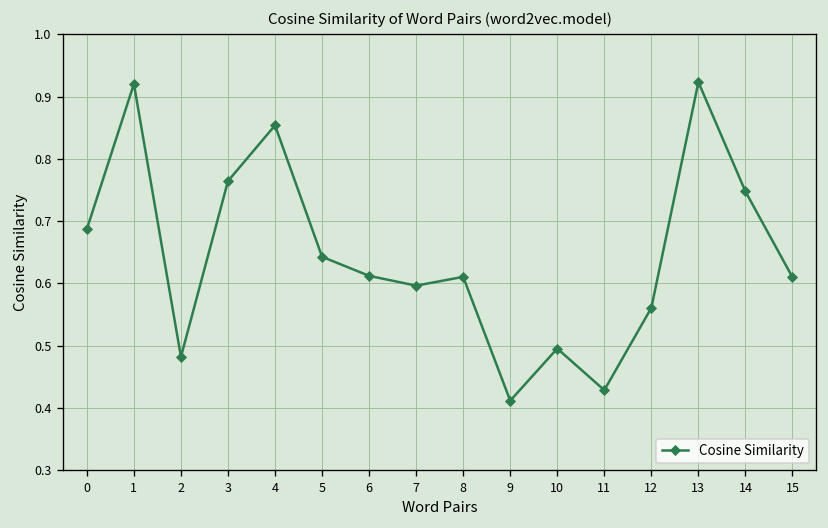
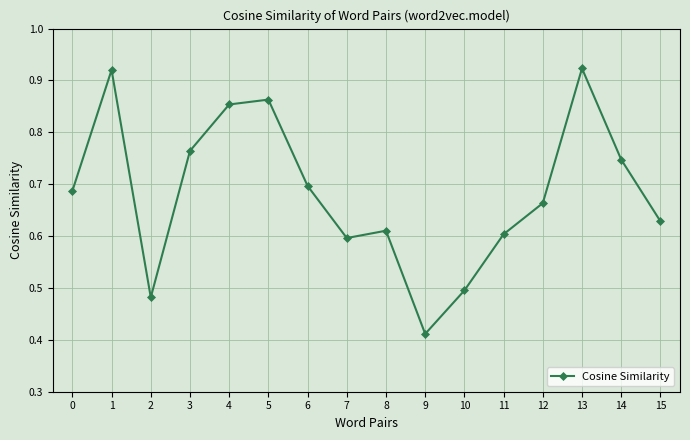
5: 0.64 -> 0.86
6: 0.61 -> 0.70
11: 0.43 -> 0.60
12: 0.56 -> 0.66
15: 0.61 -> 0.63
